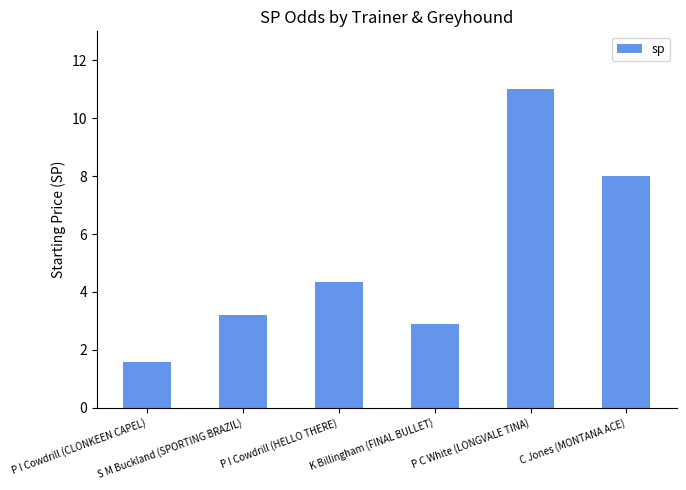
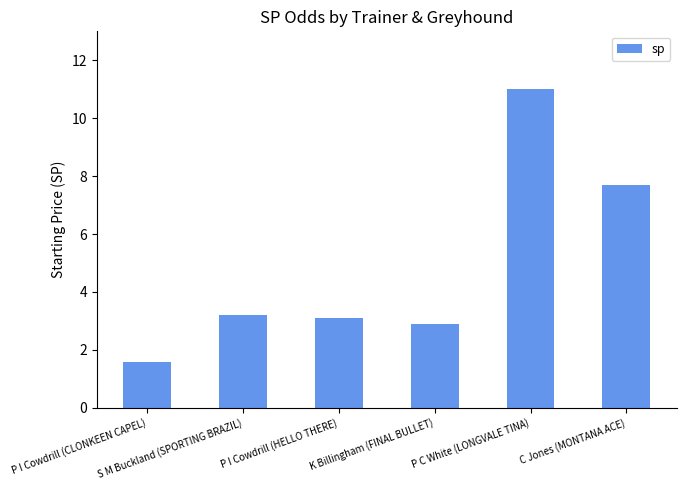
P I Cowdrill (HELLO THERE): 4.3 -> 3.1
C Jones (MONTANA ACE): 8.0 -> 7.7
